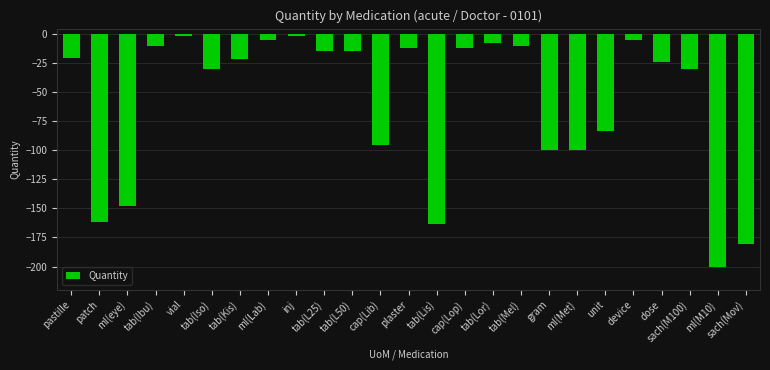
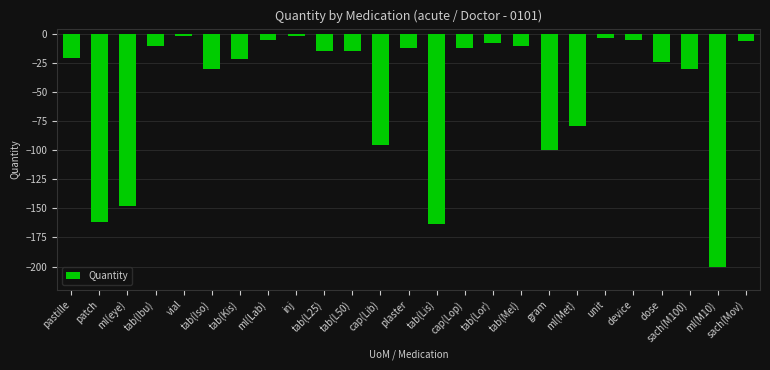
ml(Met): -100 -> -79
unit: -83 -> -3
sach(Mov): -181 -> -6
